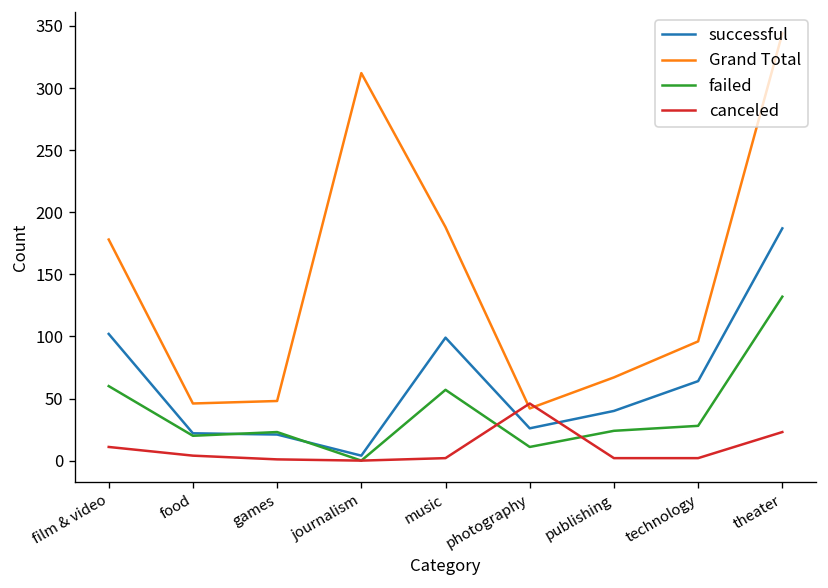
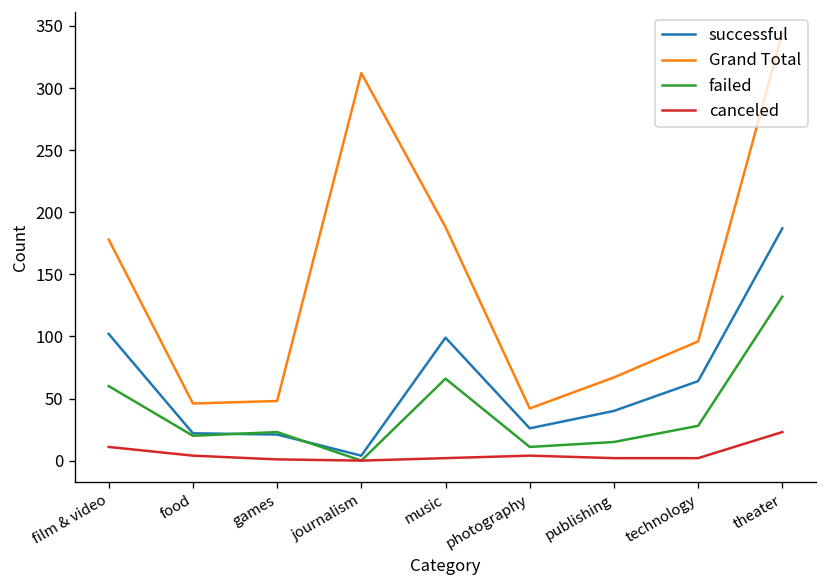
failed, music: 57 -> 66
canceled, photography: 46 -> 4
failed, publishing: 24 -> 15
